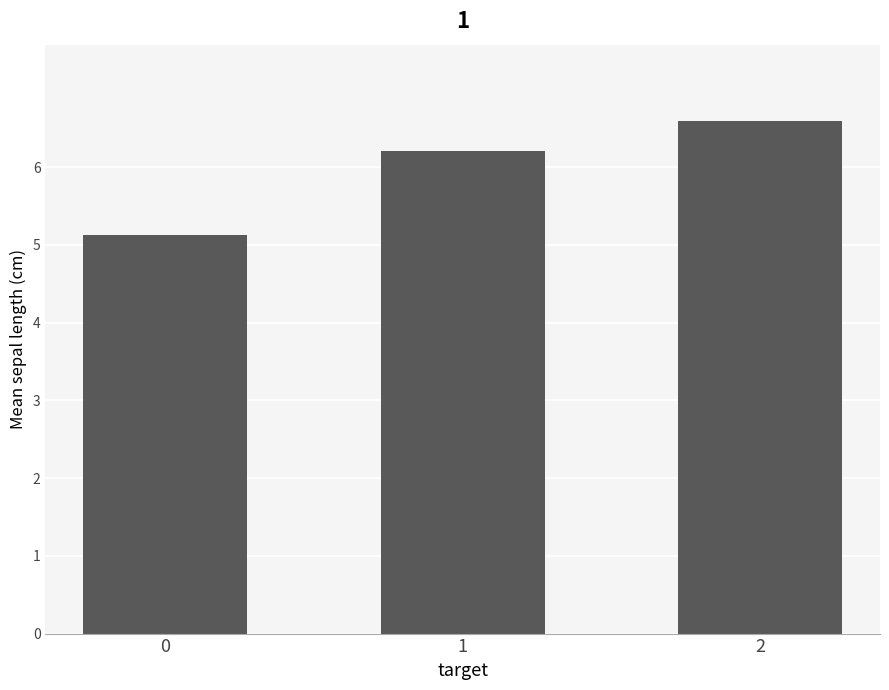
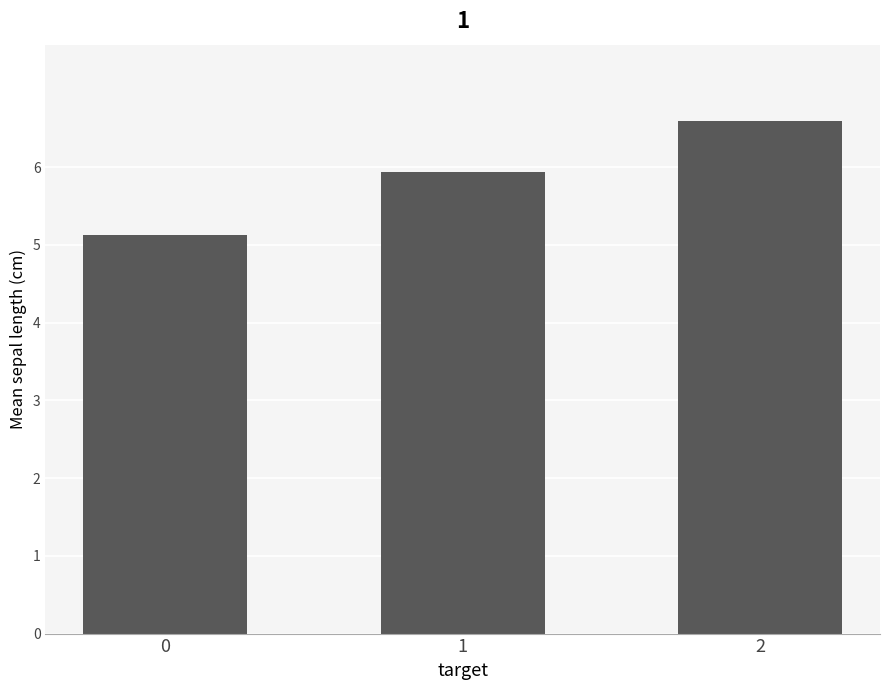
1: 6.2 -> 5.9
